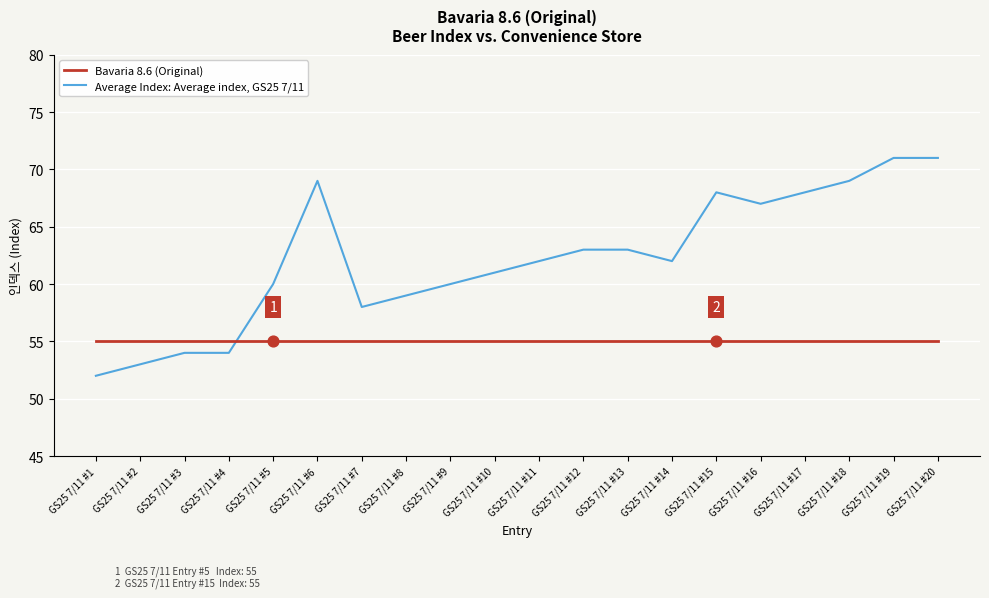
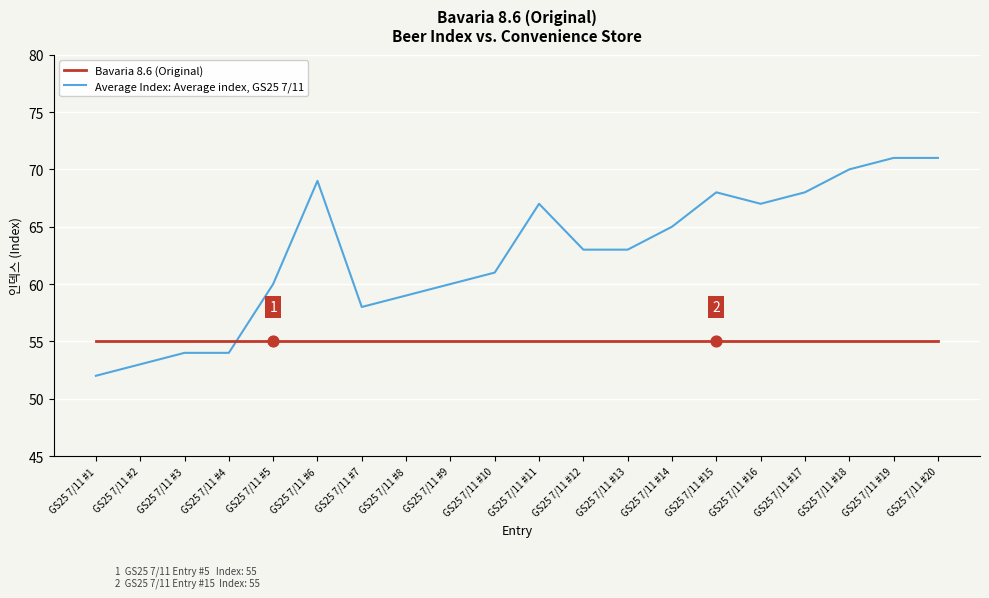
Average Index: Average index, GS25 7/11, GS25 7/11 #11: 62 -> 67
Average Index: Average index, GS25 7/11, GS25 7/11 #14: 62 -> 65
Average Index: Average index, GS25 7/11, GS25 7/11 #18: 69 -> 70
